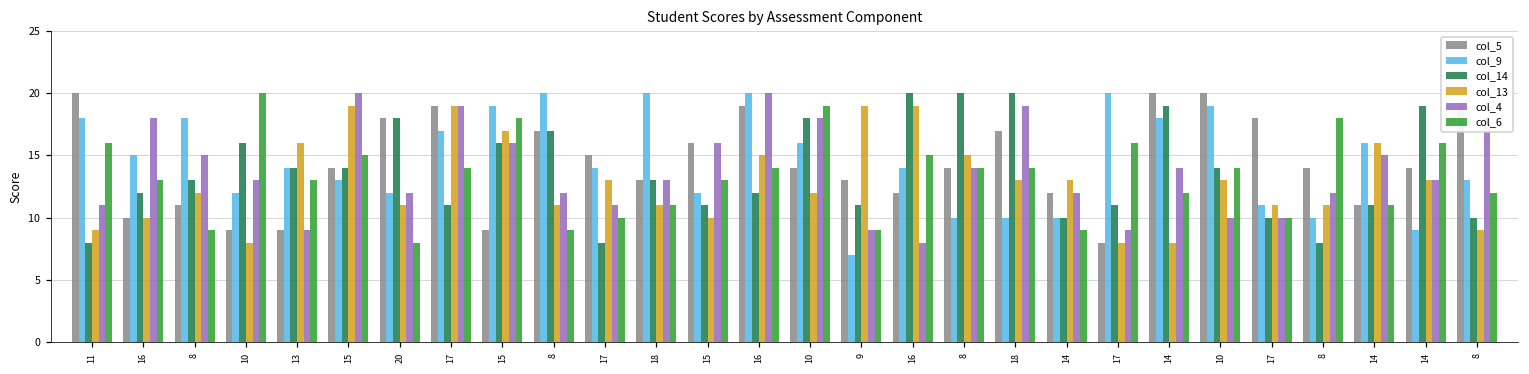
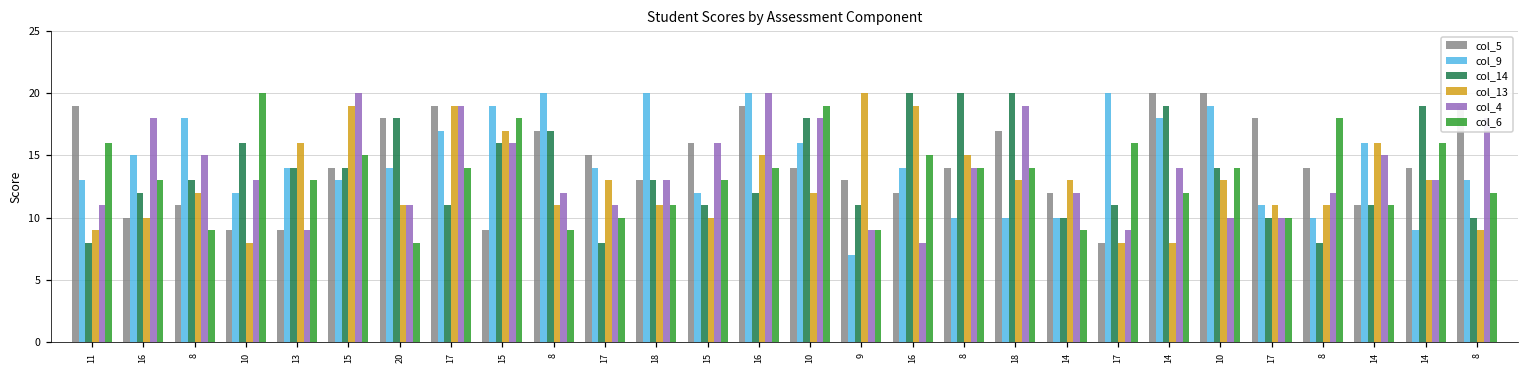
col_5, 11: 20 -> 19
col_9, 11: 18 -> 13
col_9, 20: 12 -> 14
col_4, 20: 12 -> 11
col_13, 9: 19 -> 20
